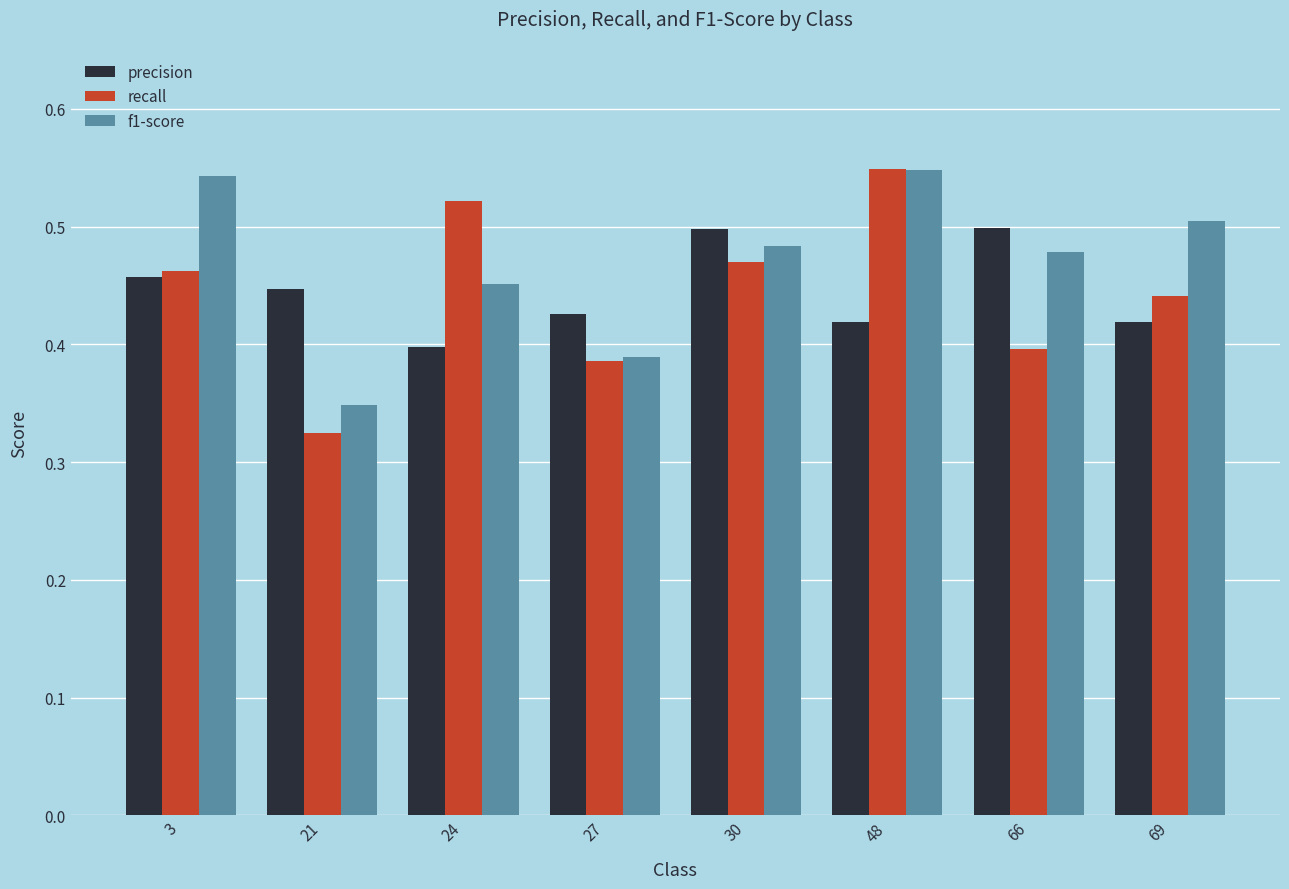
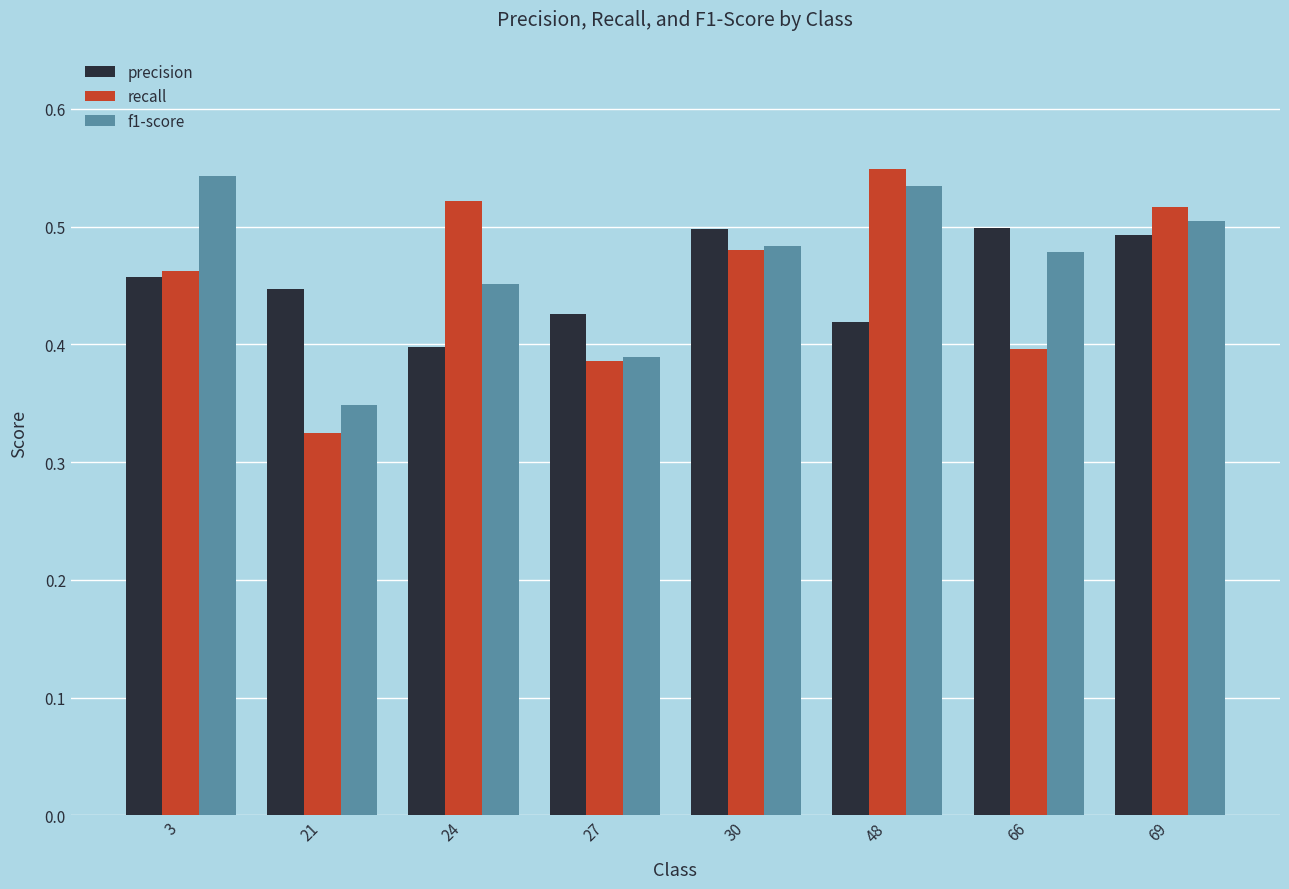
recall, 30: 0.470 -> 0.480
f1-score, 48: 0.548 -> 0.534
precision, 69: 0.419 -> 0.493
recall, 69: 0.441 -> 0.516
